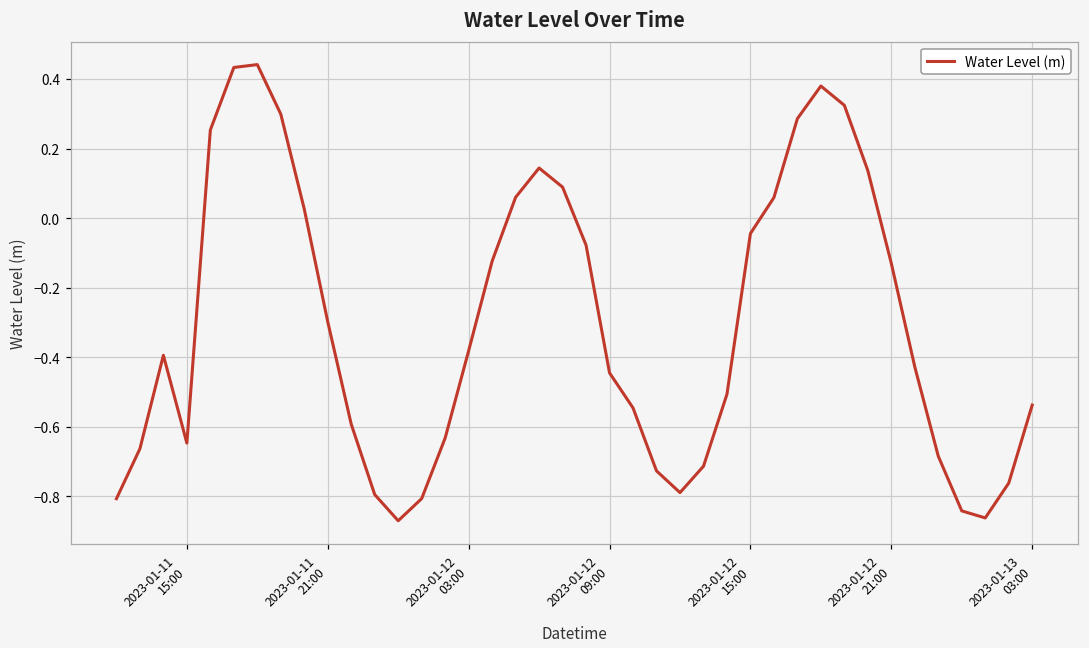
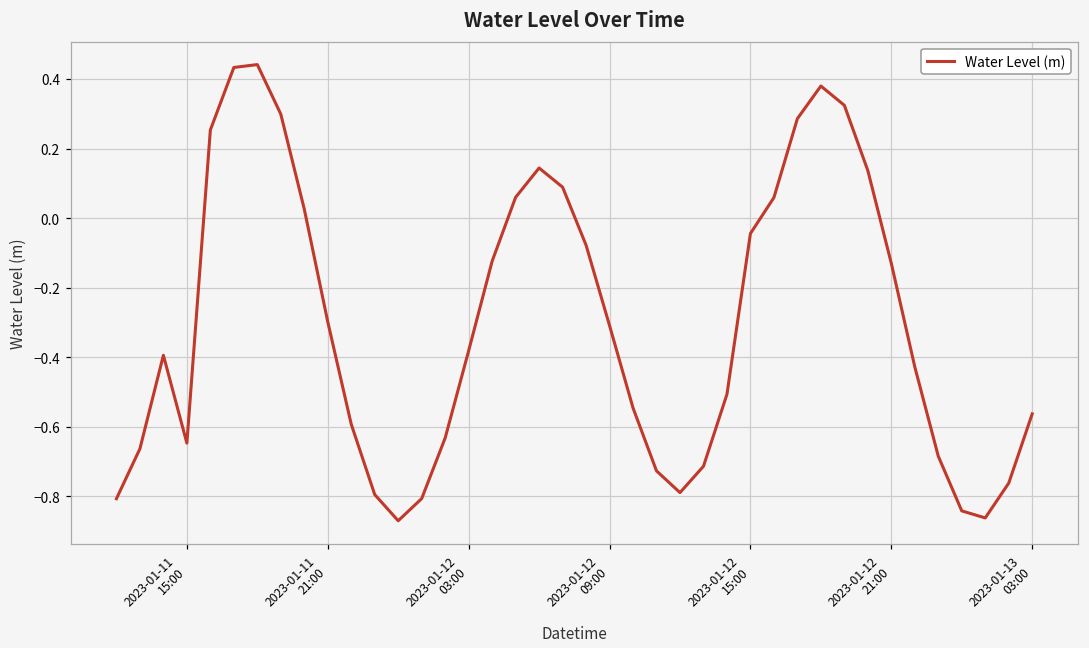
2023-01-12 09:00: -0.45 -> -0.31
2023-01-13 03:00: -0.54 -> -0.56
